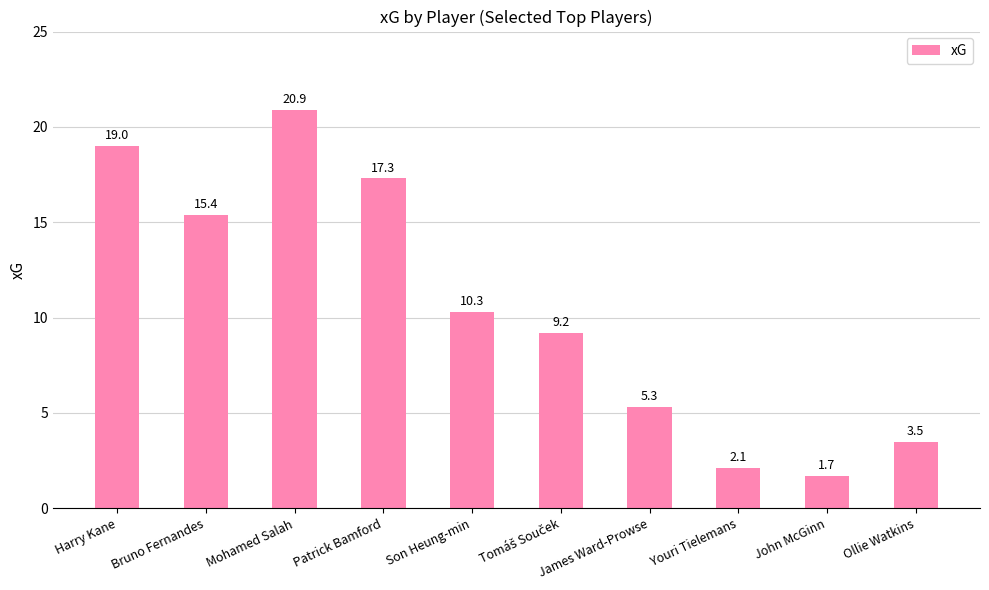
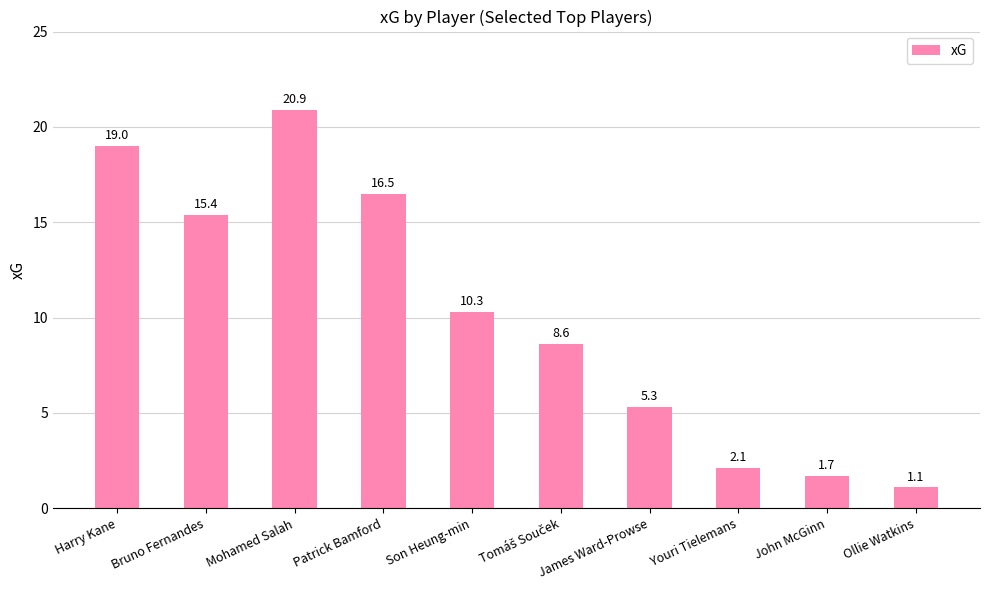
Patrick Bamford: 17.3 -> 16.5
Tomáš Souček: 9.2 -> 8.6
Ollie Watkins: 3.5 -> 1.1
